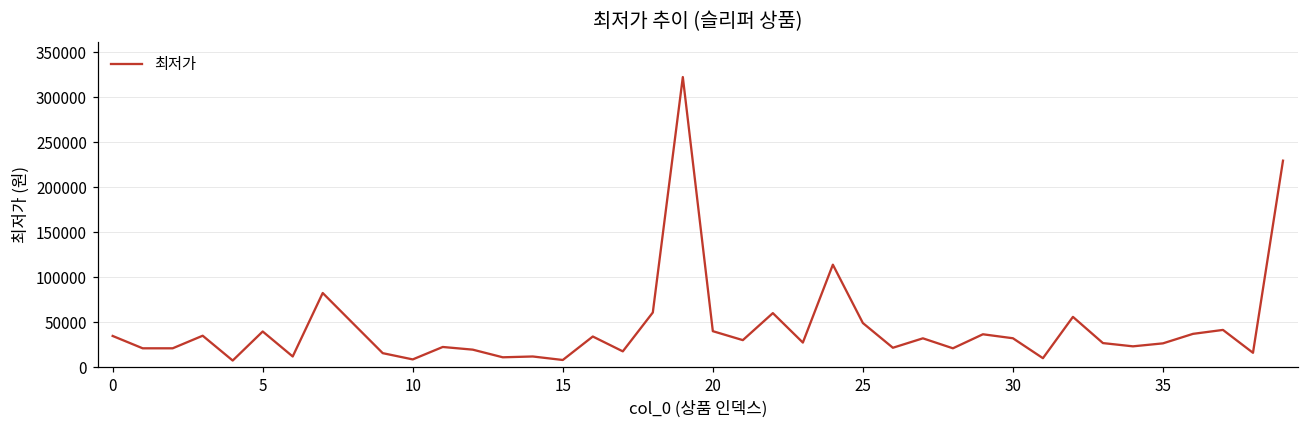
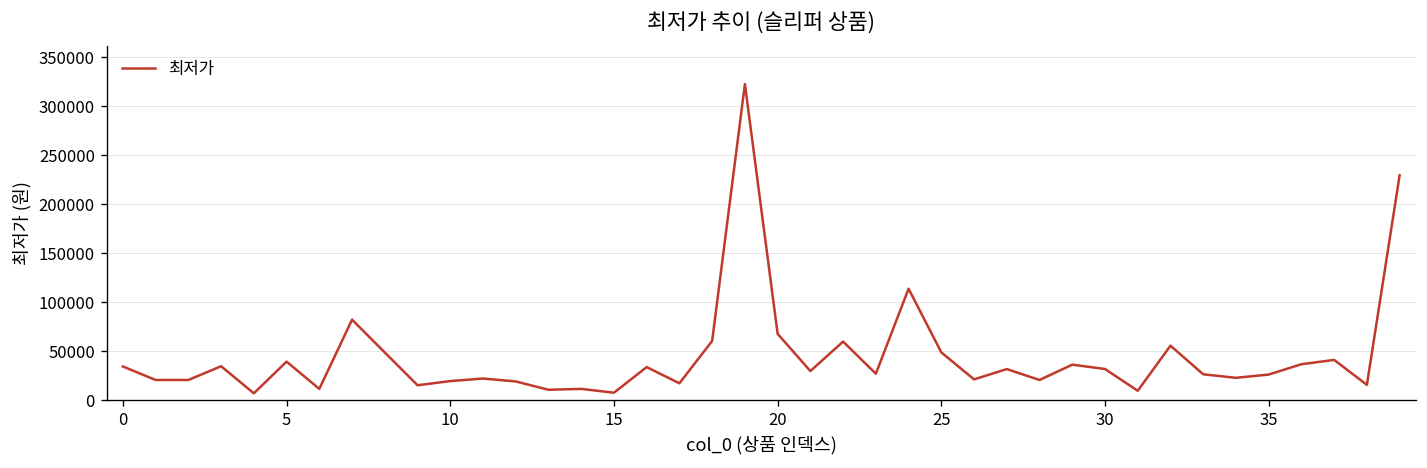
10: 10000 -> 20000
20: 40000 -> 70000
